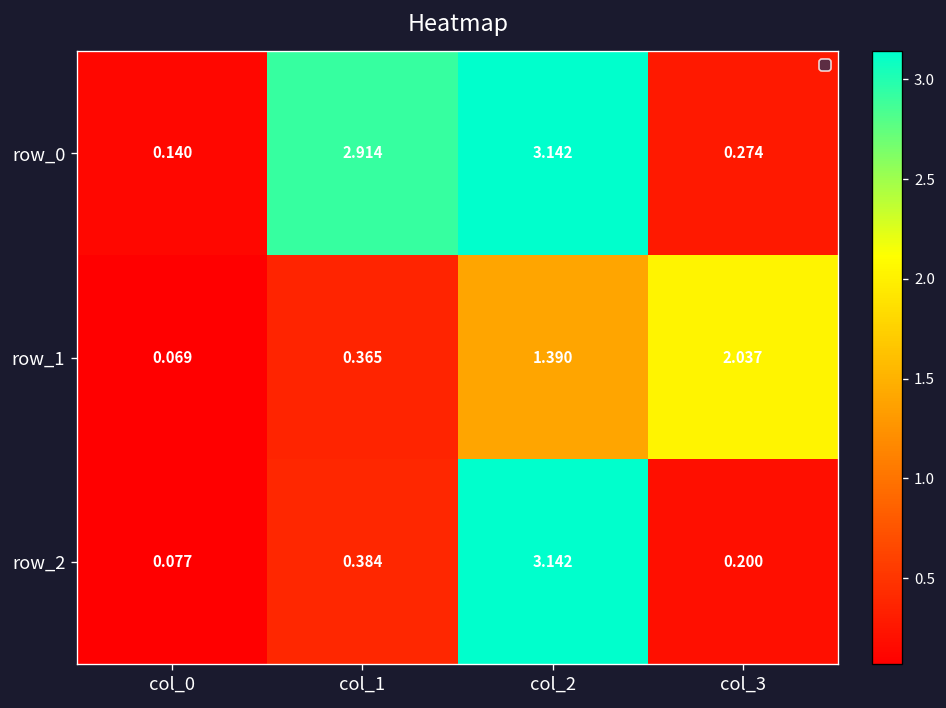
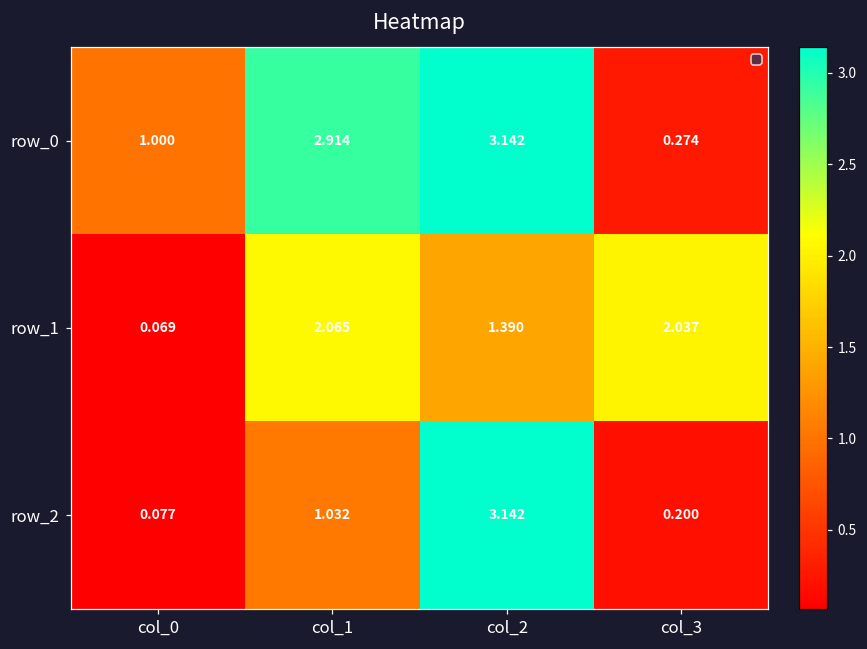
row_0, col_0: 0.140 -> 1.000
row_1, col_1: 0.365 -> 2.065
row_2, col_1: 0.384 -> 1.032
